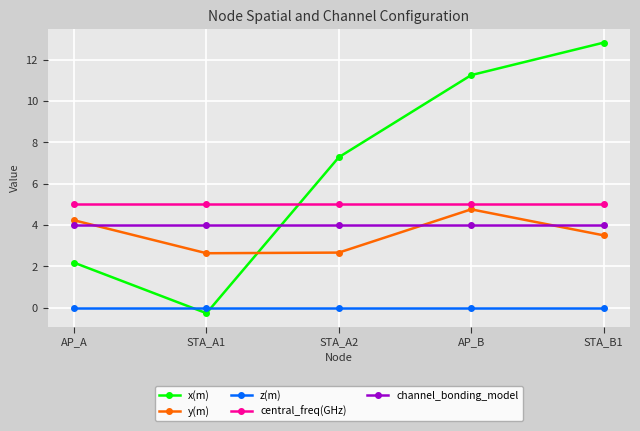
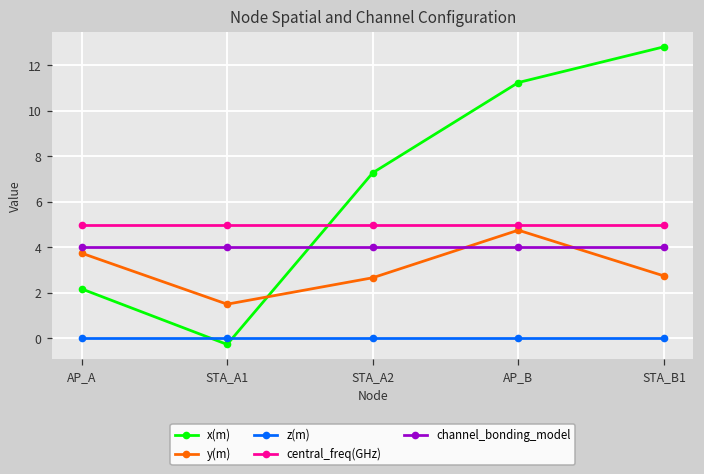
y(m), AP_A: 4.2 -> 3.8
y(m), STA_A1: 2.6 -> 1.5
y(m), STA_B1: 3.5 -> 2.7
